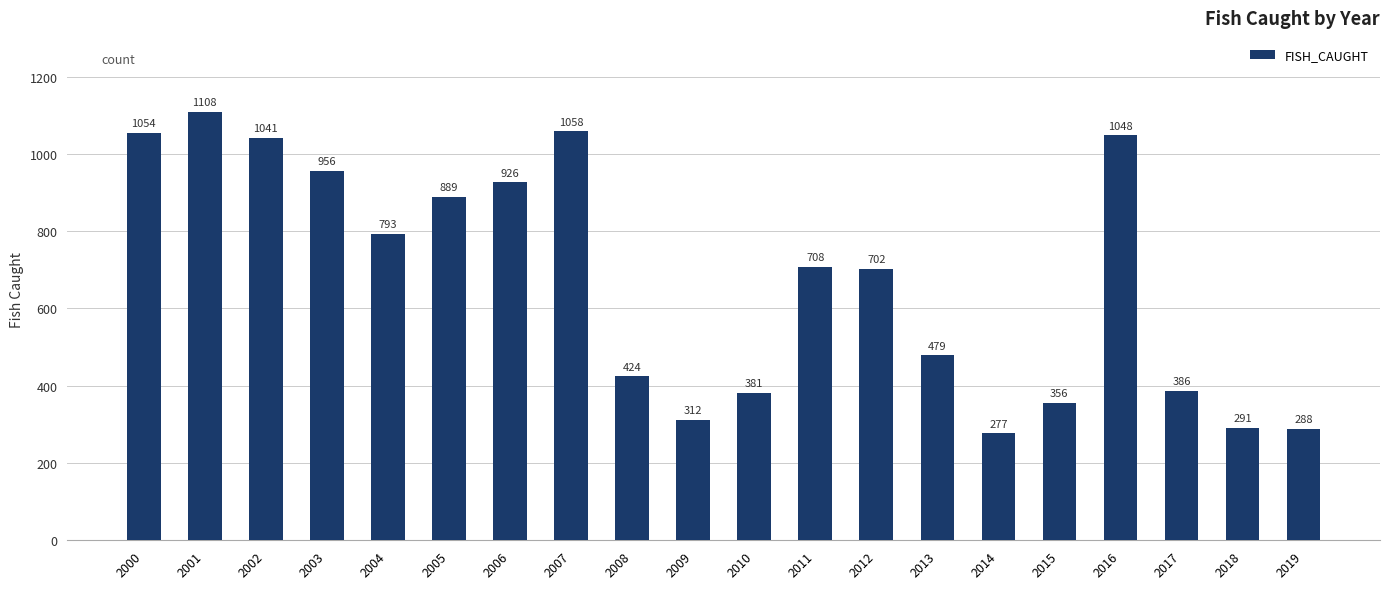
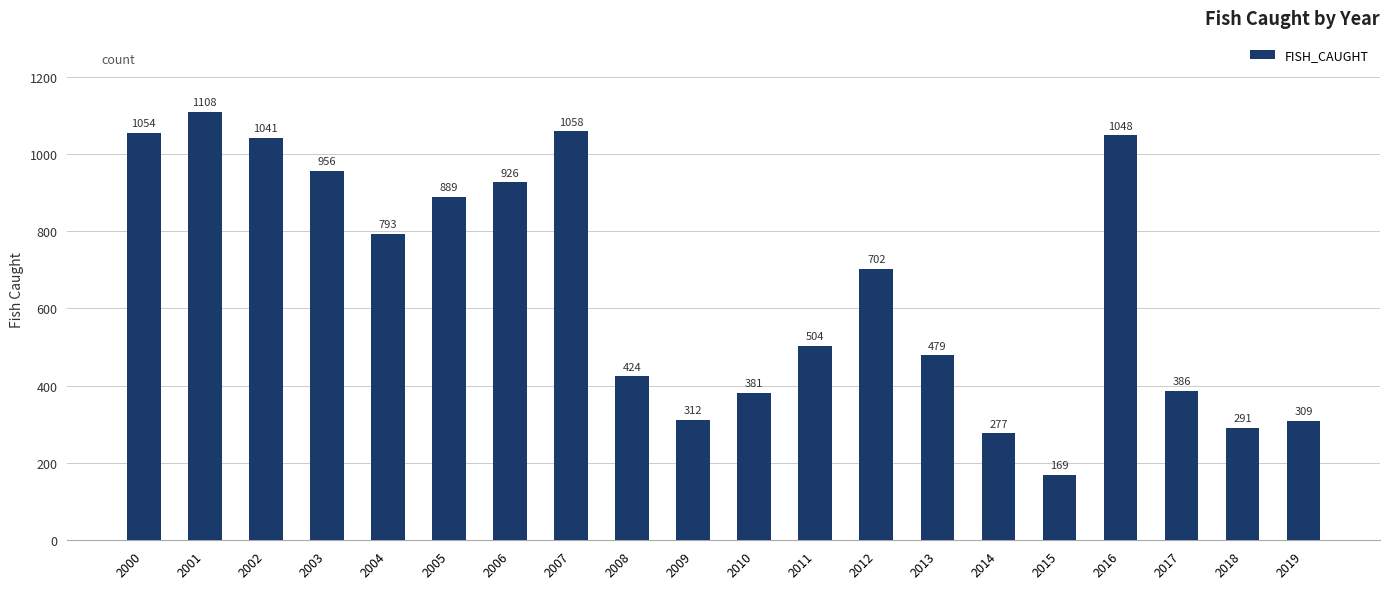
2011: 708 -> 504
2015: 356 -> 169
2019: 288 -> 309
